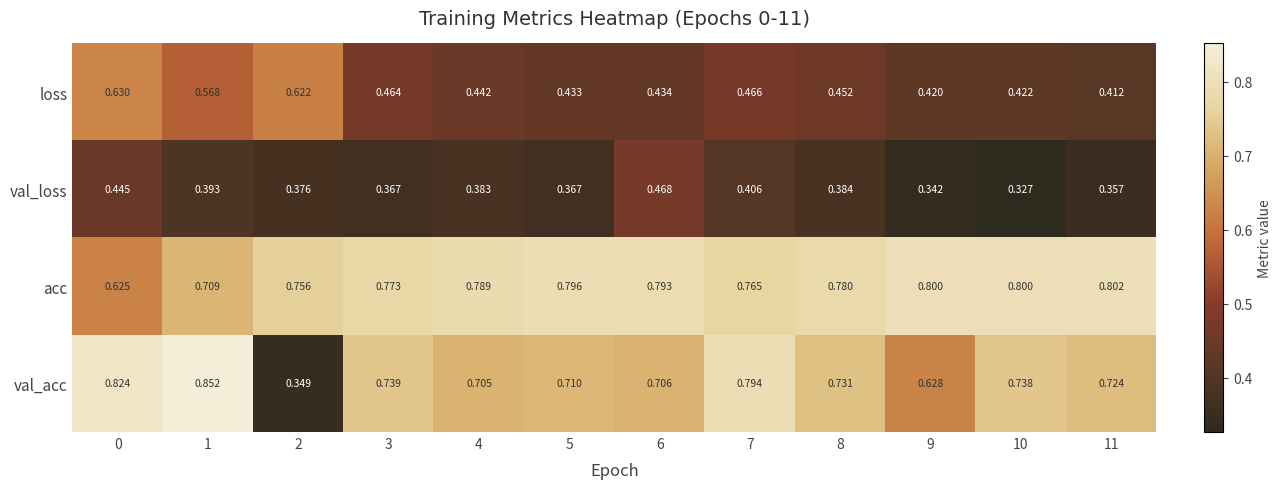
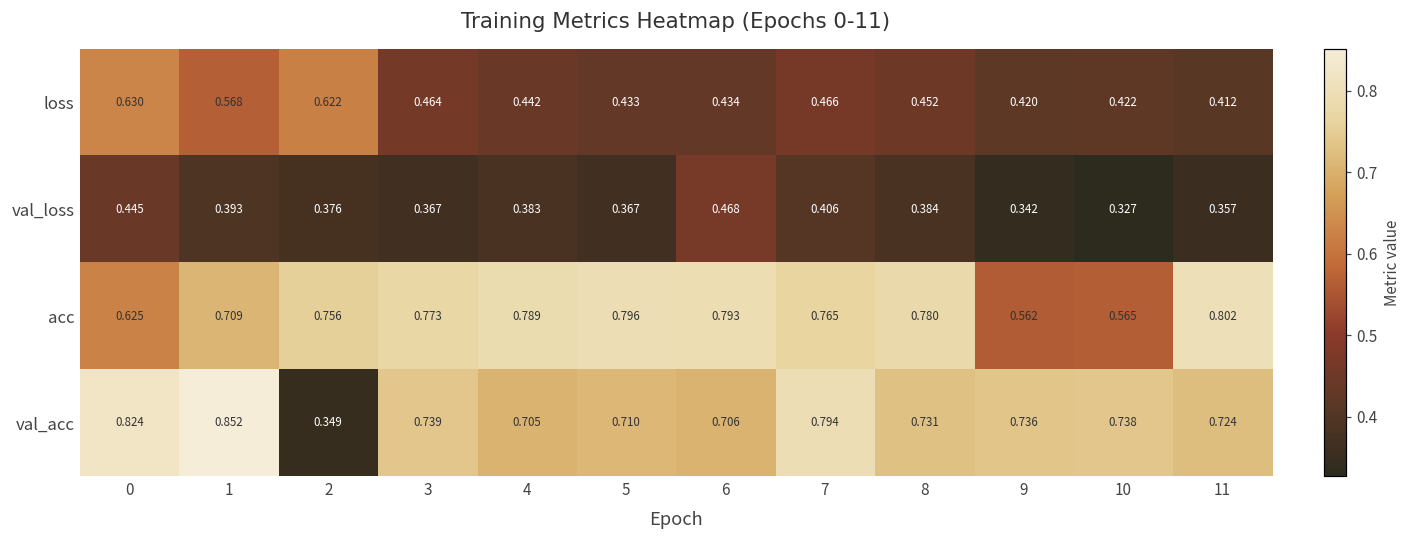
acc, 9: 0.800 -> 0.562
acc, 10: 0.800 -> 0.565
val_acc, 9: 0.628 -> 0.736
